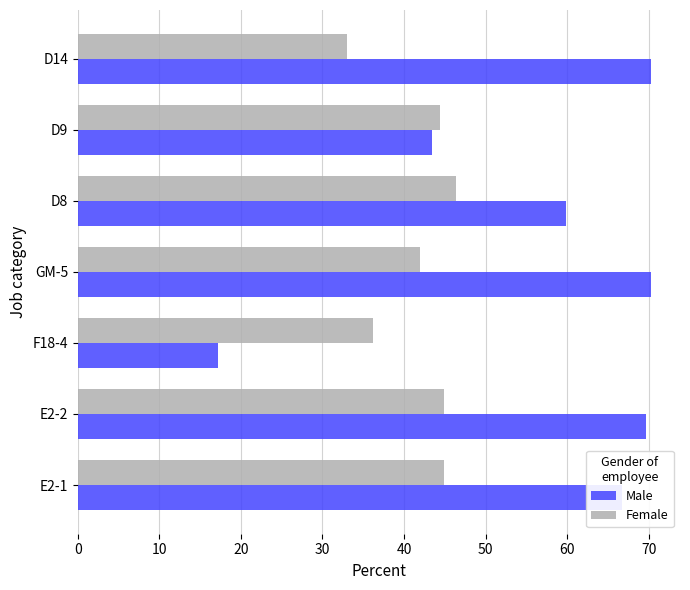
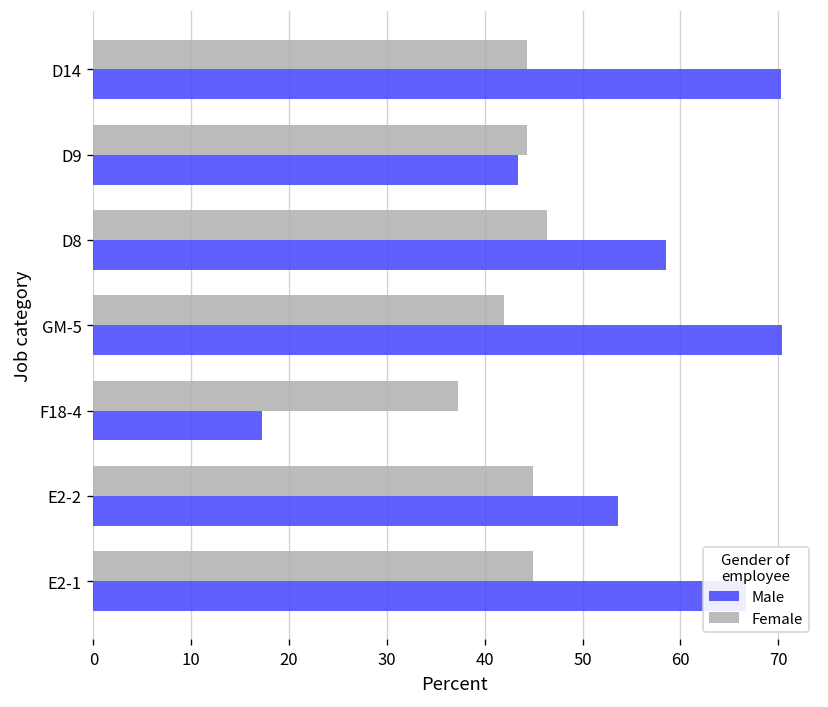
Female, D14: 33 -> 44
Male, D8: 60 -> 59
Female, F18-4: 36 -> 37
Male, E2-2: 70 -> 54
